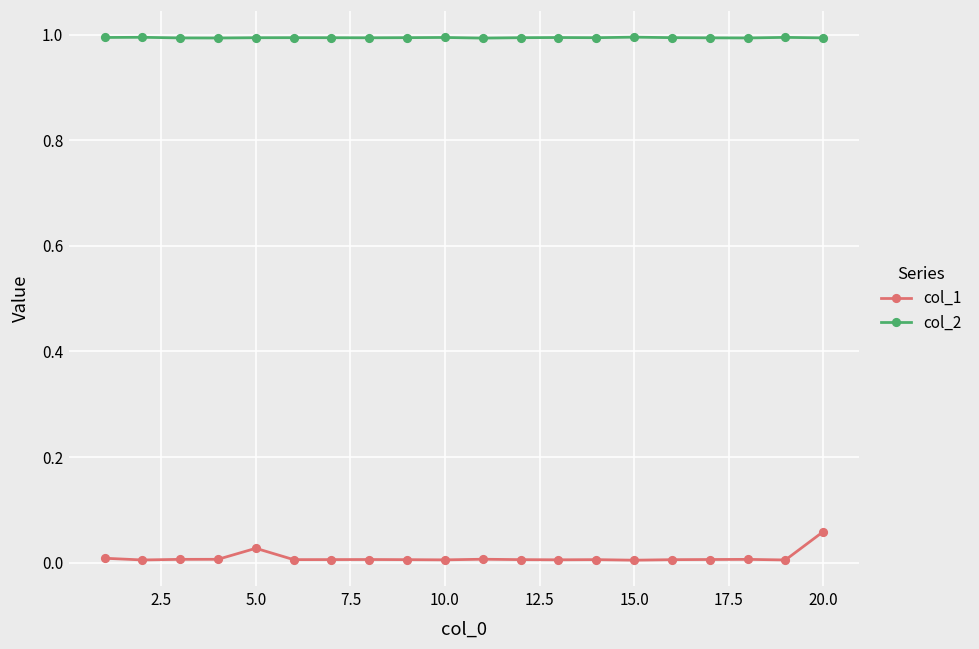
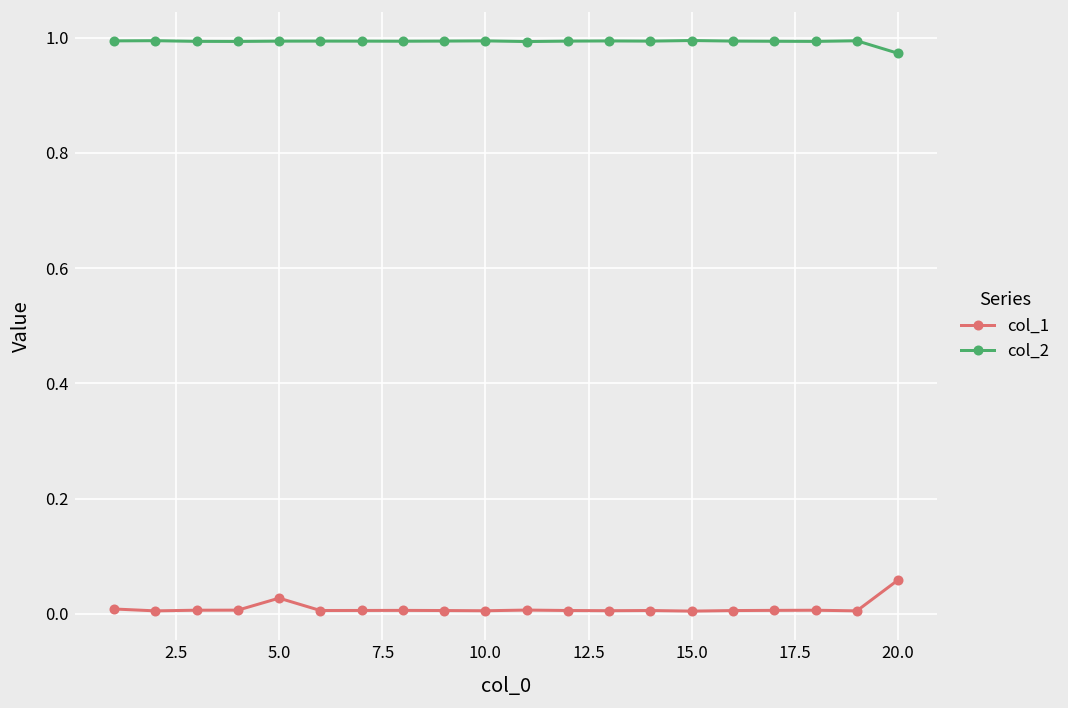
col_2, 20.0: 0.99 -> 0.97
